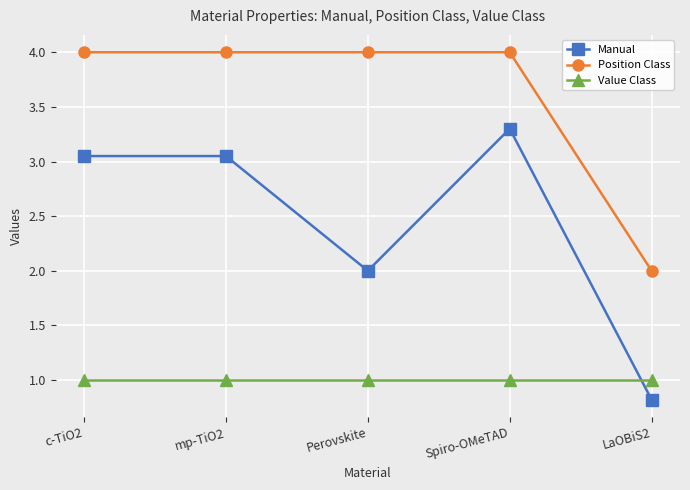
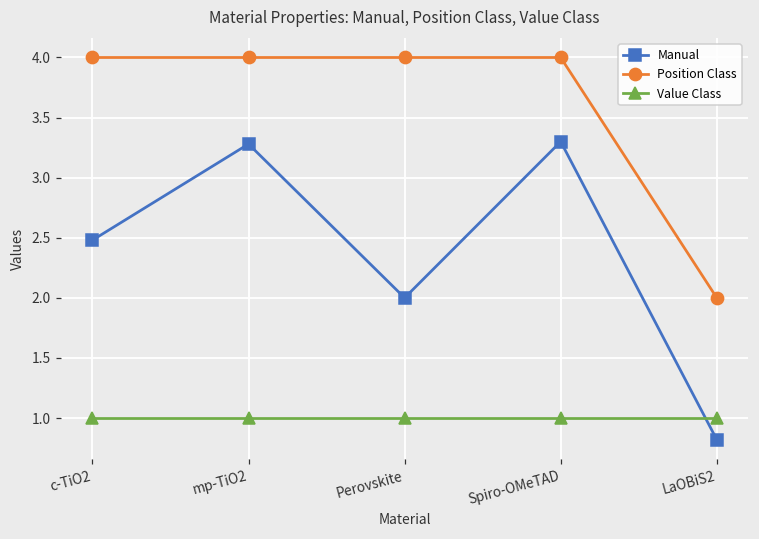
Manual, c-TiO2: 3.05 -> 2.48
Manual, mp-TiO2: 3.05 -> 3.28
